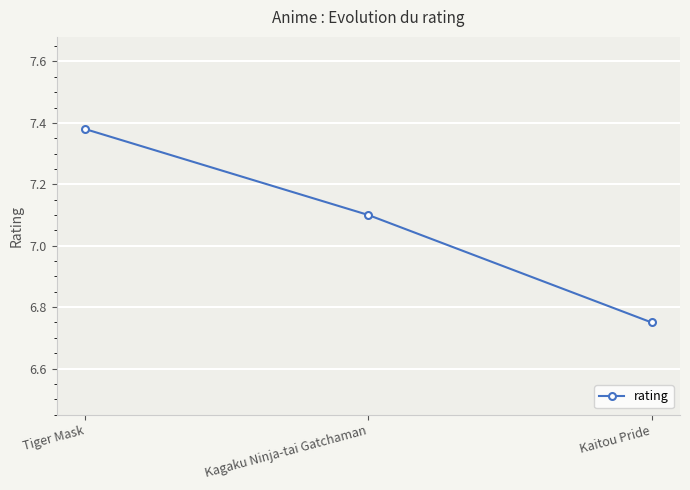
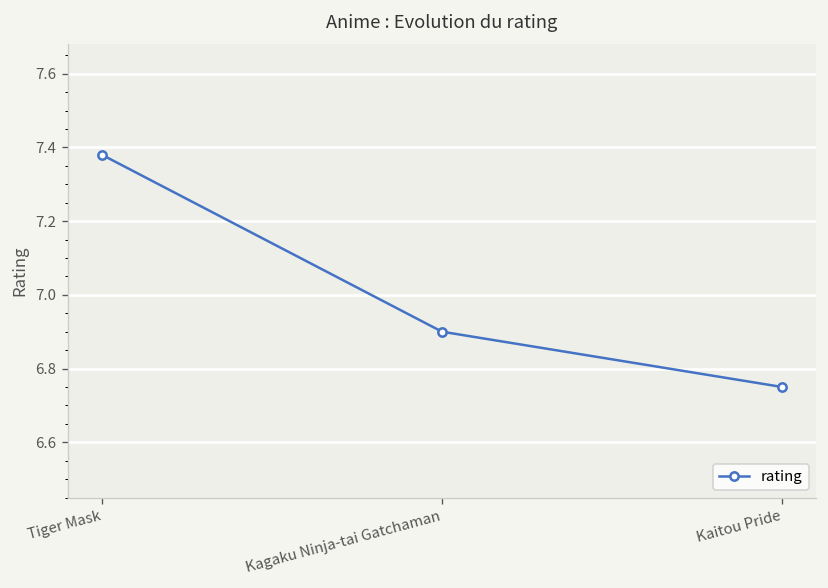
Kagaku Ninja-tai Gatchaman: 7.1 -> 6.9
